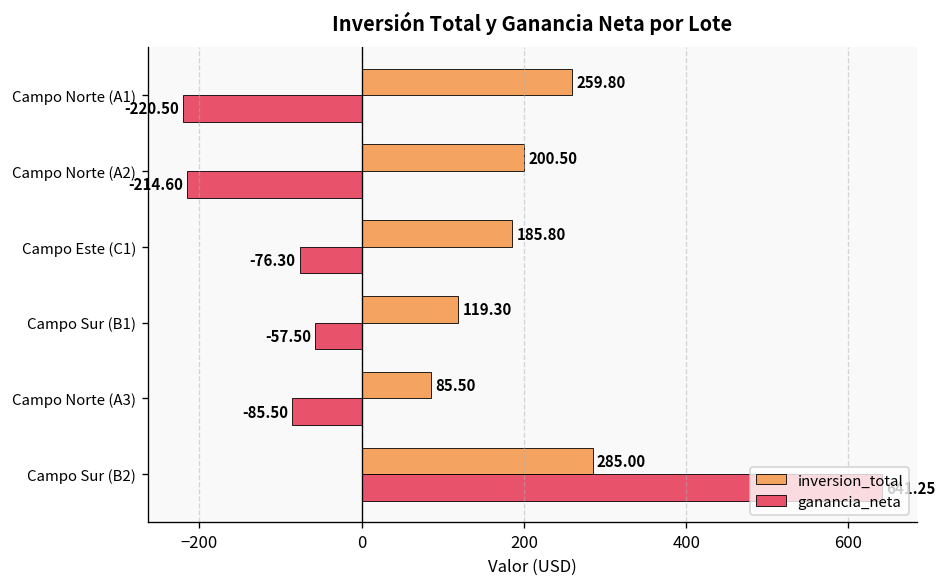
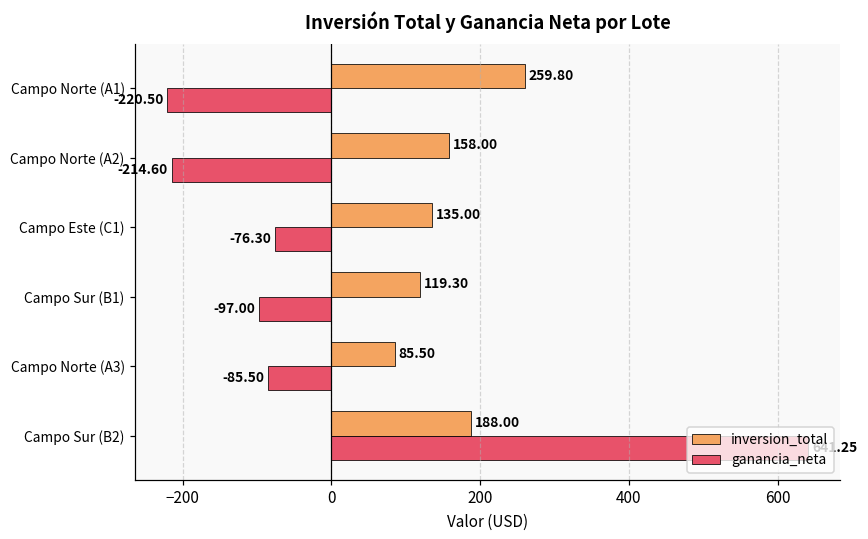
inversion_total, Campo Norte (A2): 200.50 -> 158.00
inversion_total, Campo Este (C1): 185.80 -> 135.00
ganancia_neta, Campo Sur (B1): -57.50 -> -97.00
inversion_total, Campo Sur (B2): 285.00 -> 188.00
